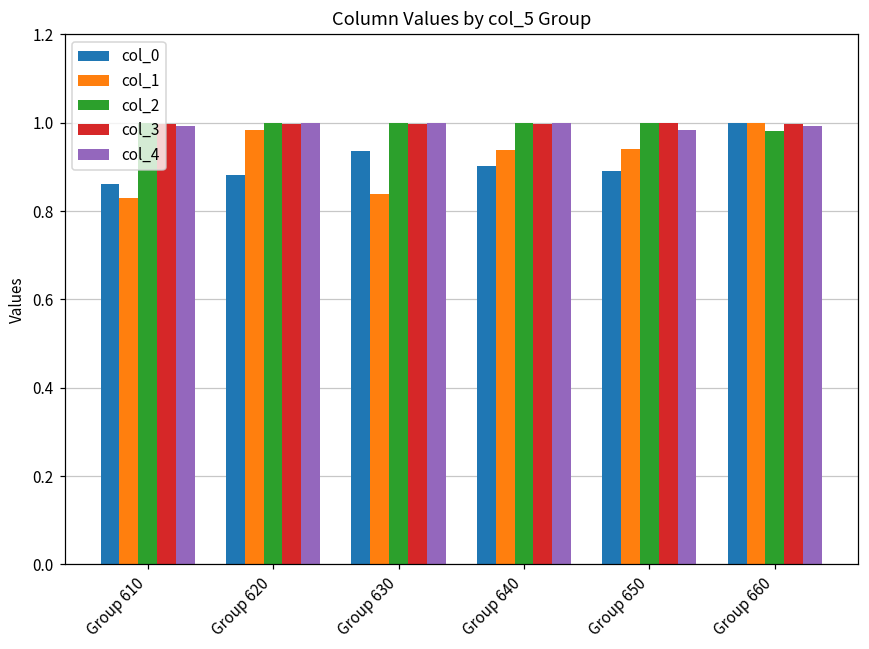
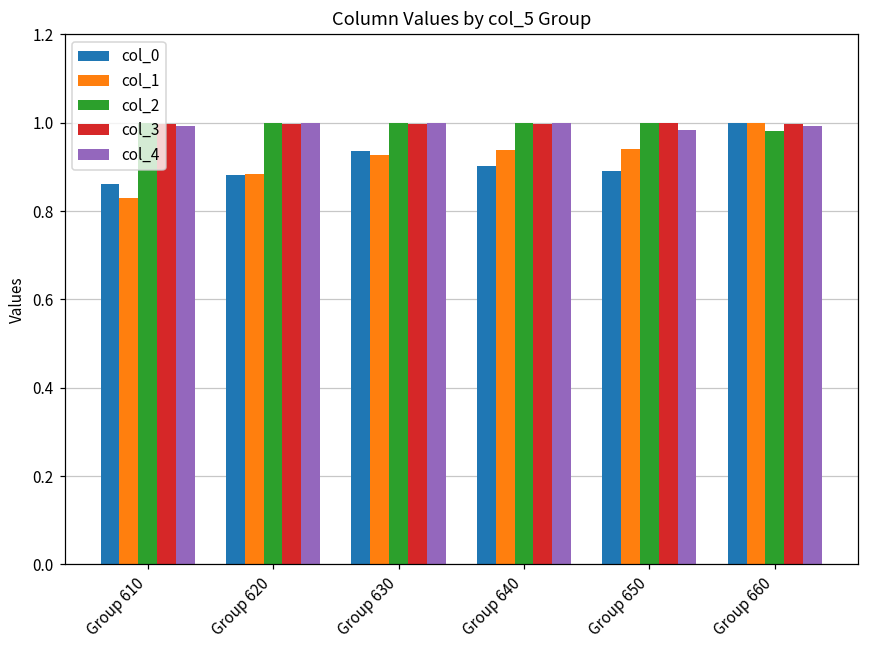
col_1, Group 620: 0.98 -> 0.89
col_1, Group 630: 0.84 -> 0.93
